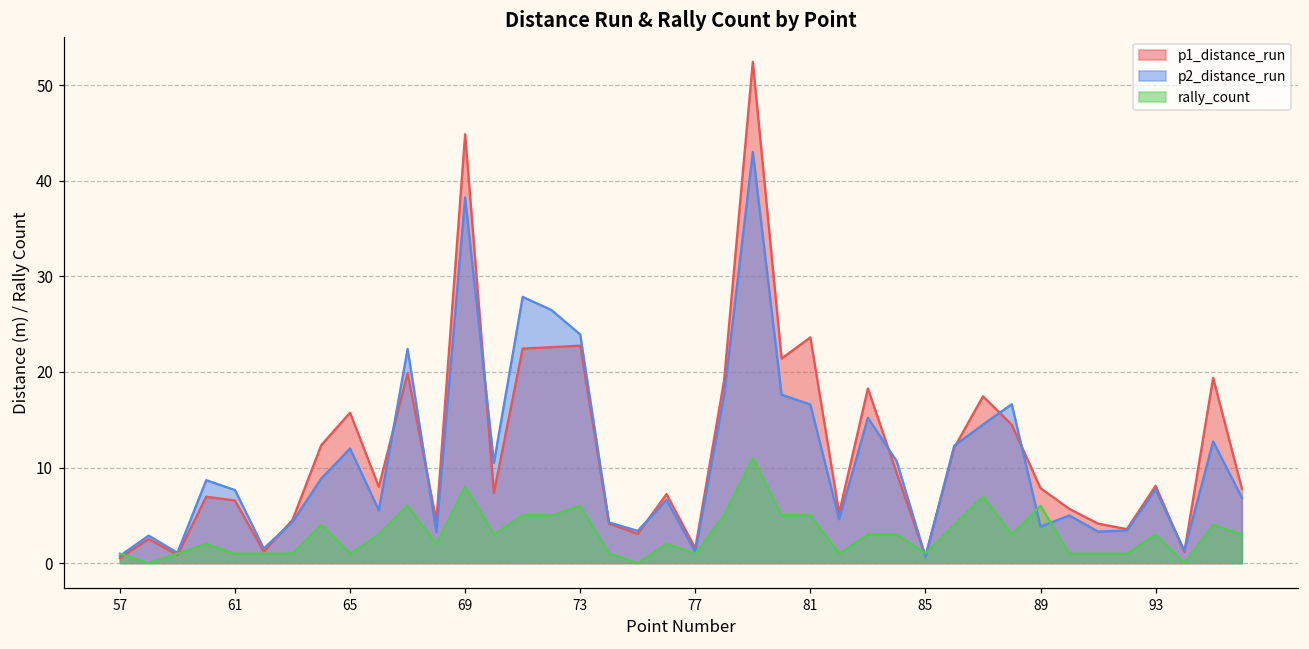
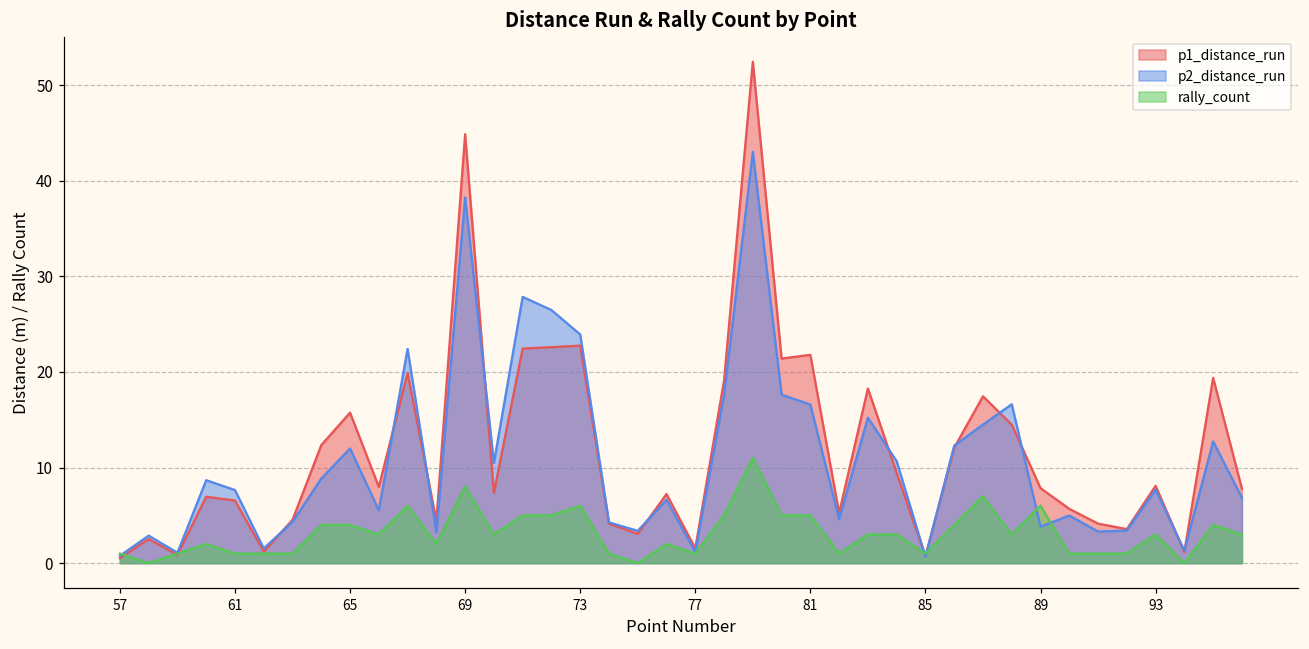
rally_count, 65: 1 -> 4
p1_distance_run, 81: 24 -> 22
